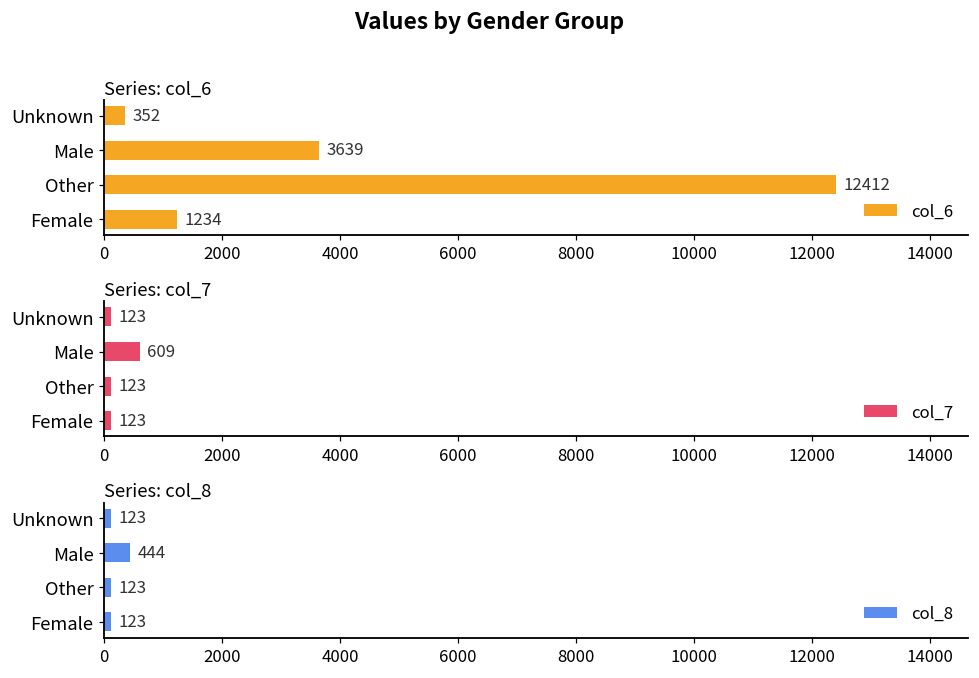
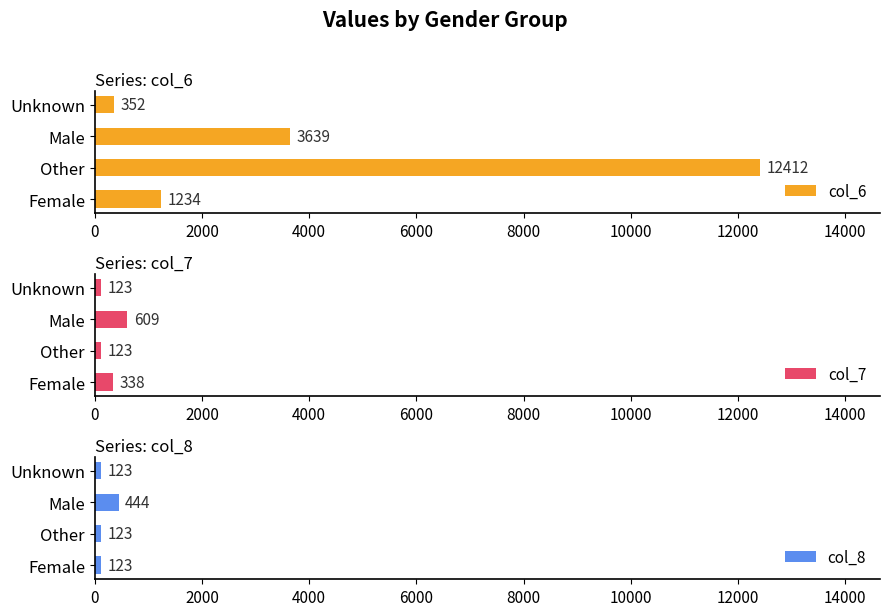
Series: col_7, Female: 123 -> 338
